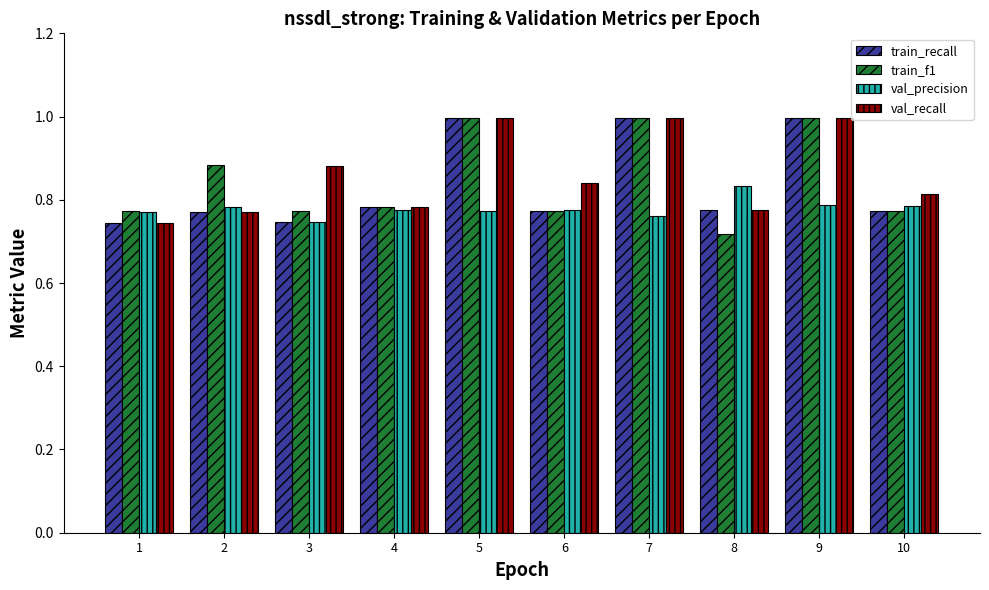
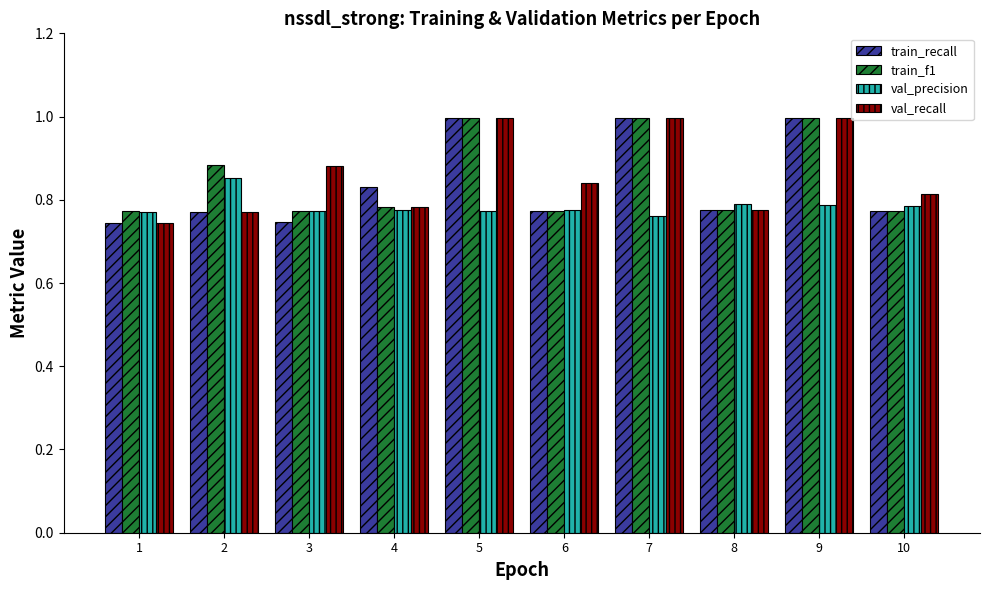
val_precision, 2: 0.78 -> 0.85
val_precision, 3: 0.75 -> 0.77
train_recall, 4: 0.78 -> 0.83
train_f1, 8: 0.72 -> 0.78
val_precision, 8: 0.83 -> 0.79
